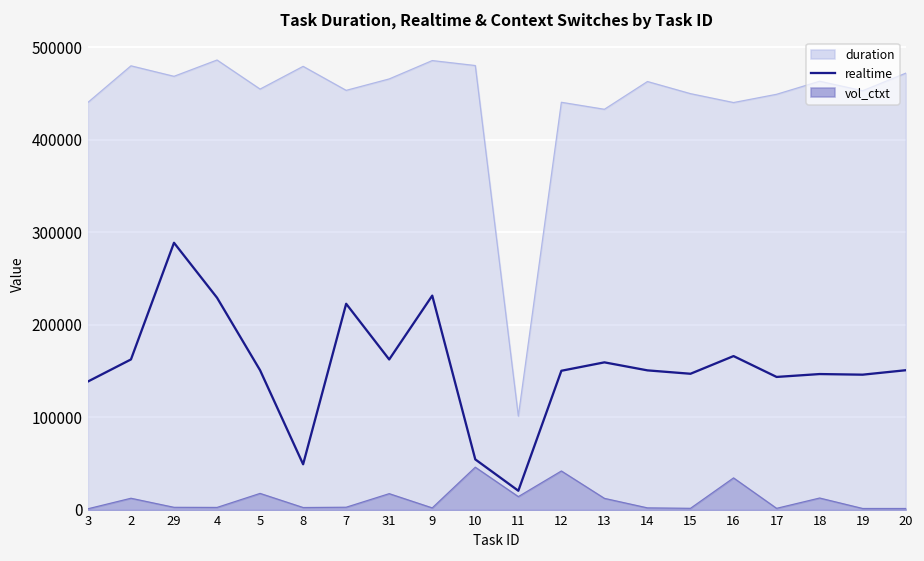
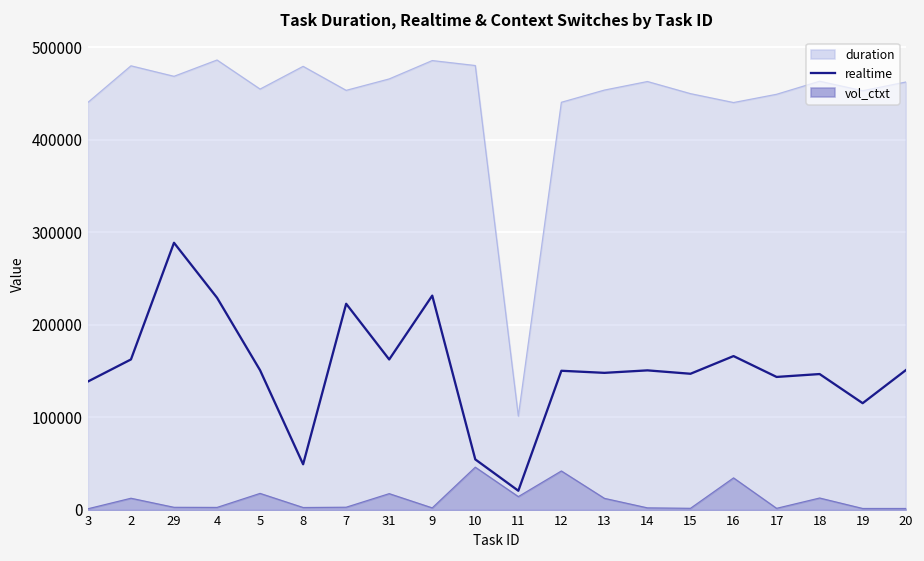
duration, 13: 430000 -> 450000
realtime, 13: 160000 -> 150000
realtime, 19: 150000 -> 120000
duration, 20: 470000 -> 460000
